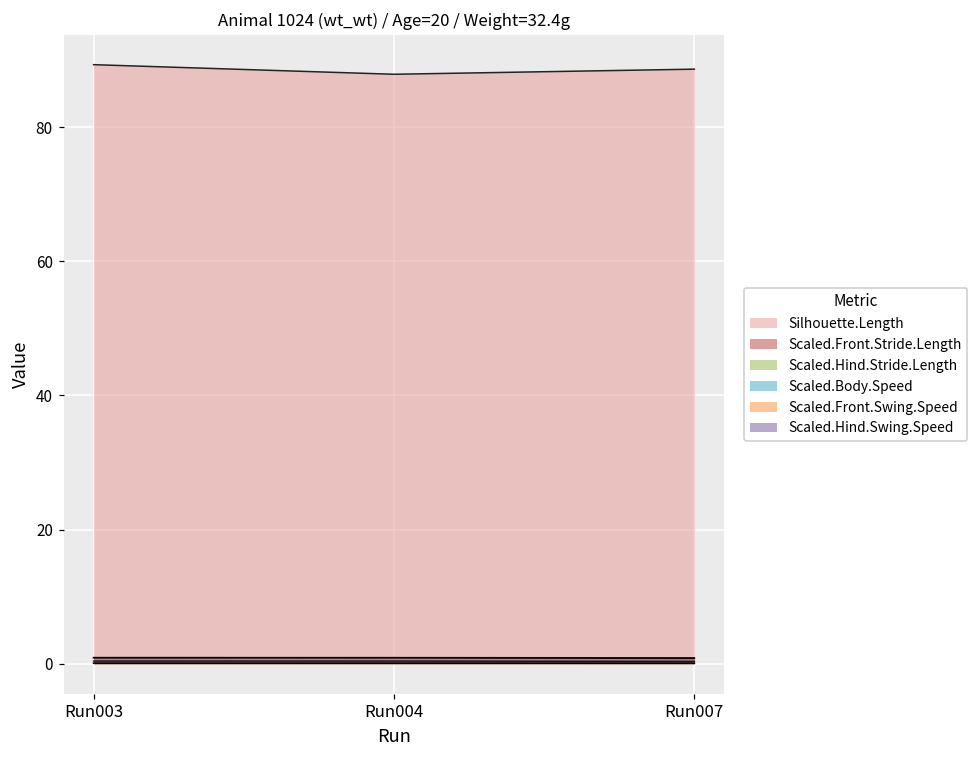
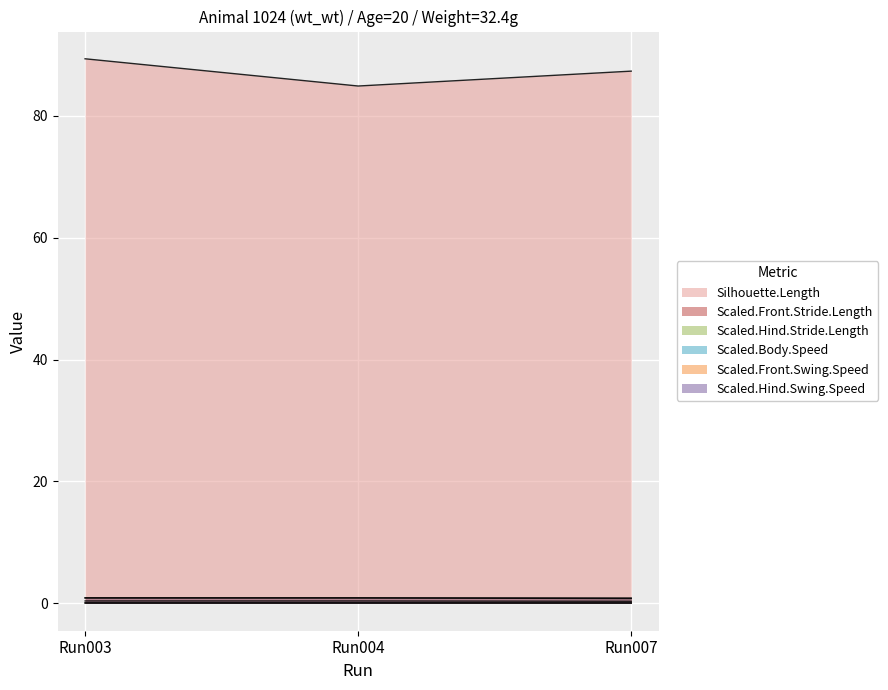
Silhouette.Length, Run004: 88 -> 85
Silhouette.Length, Run007: 89 -> 87
